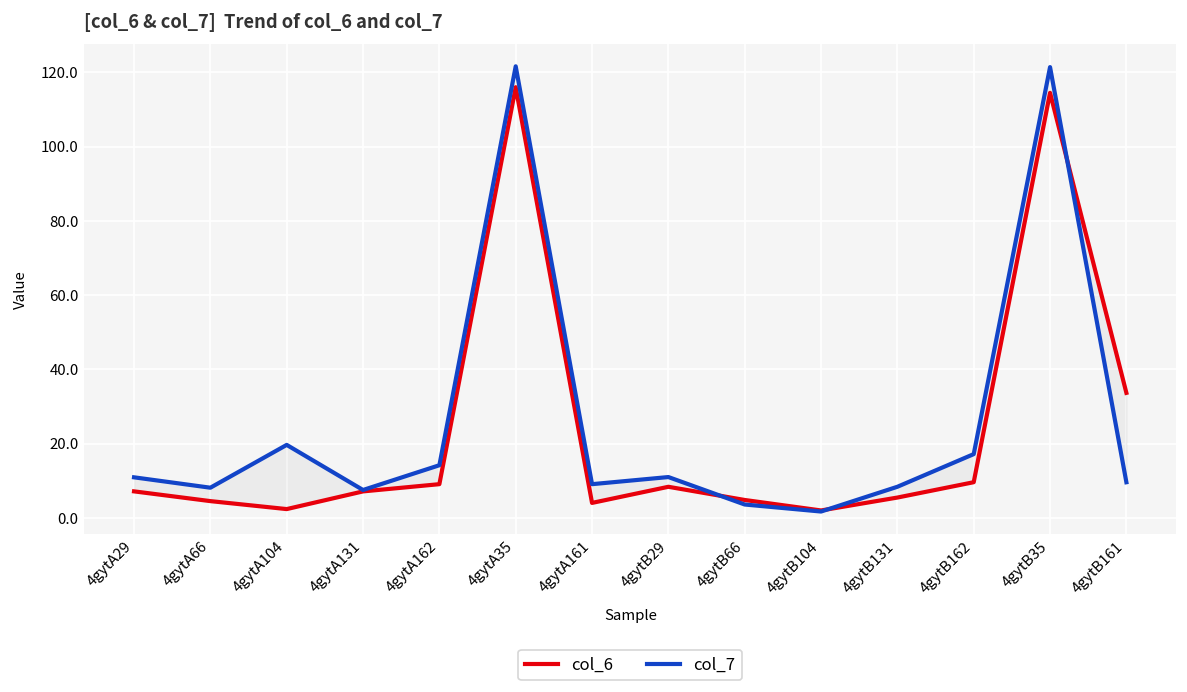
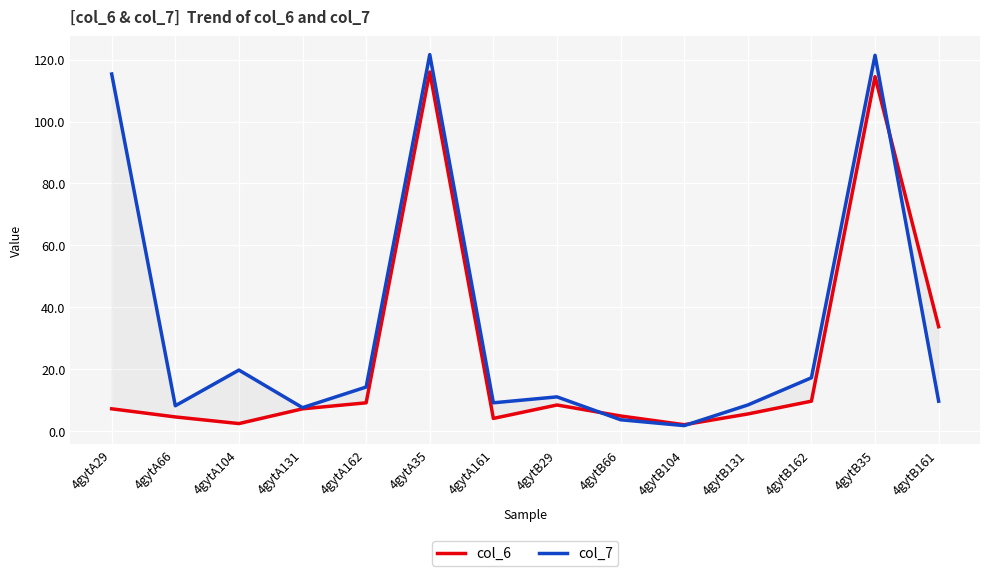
col_7, 4gytA29: 11 -> 115
